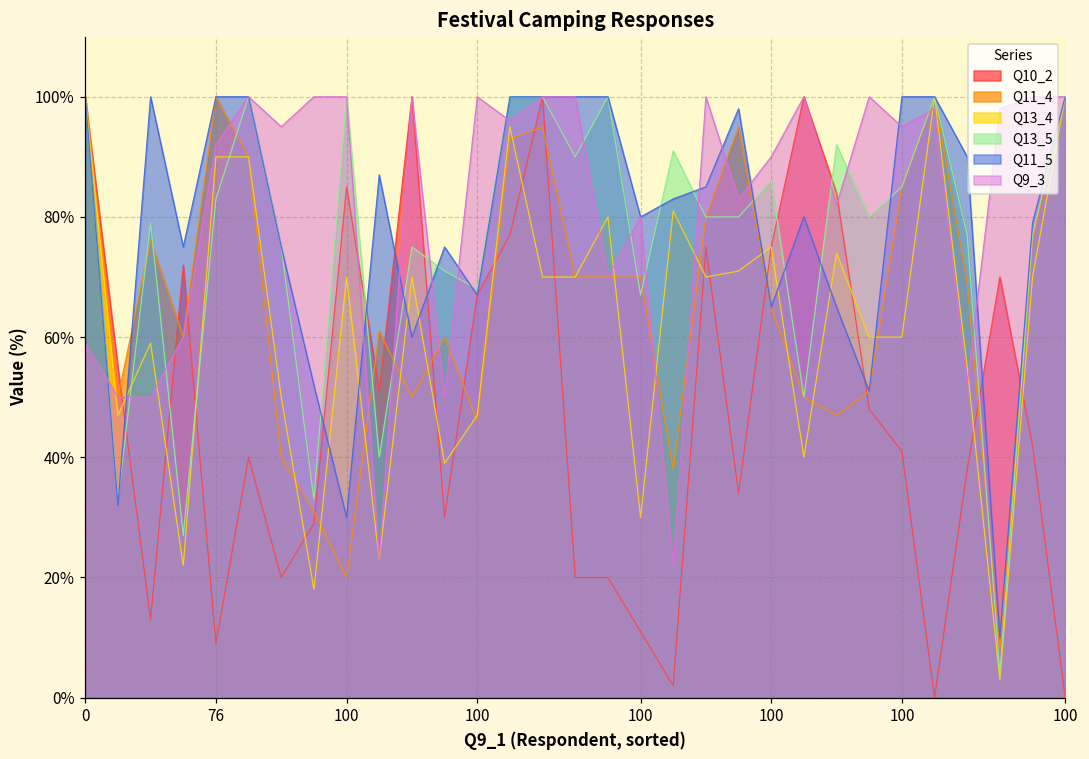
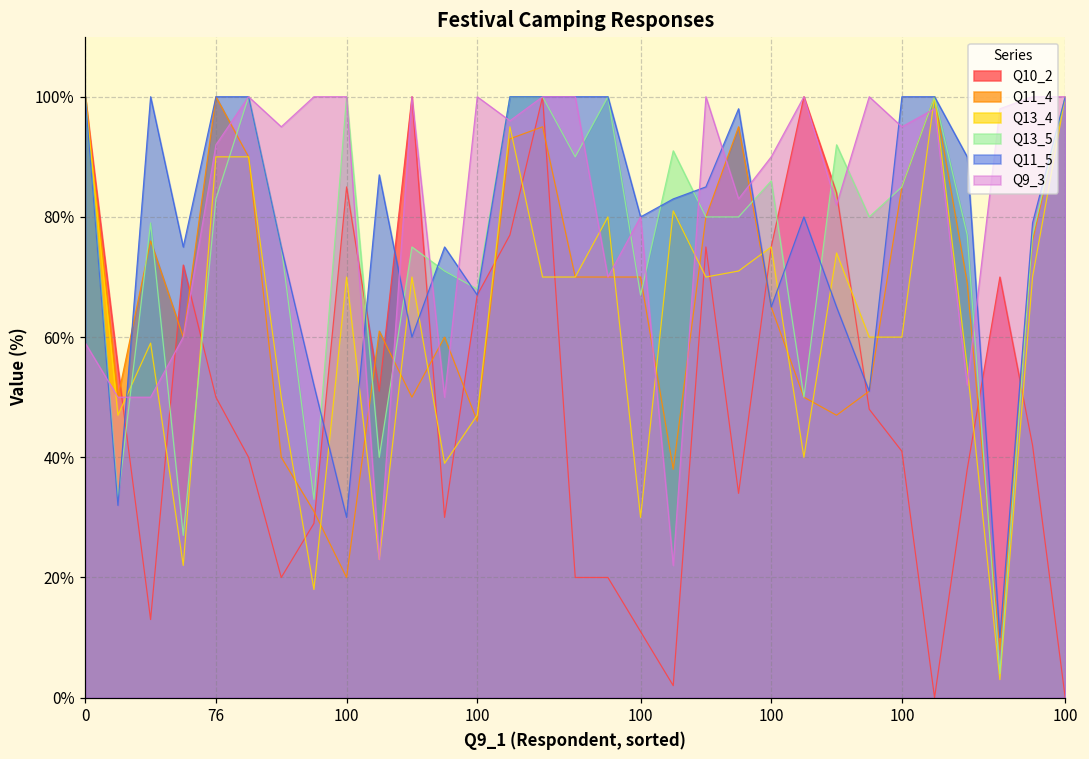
Q10_2, 76: 9% -> 50%
